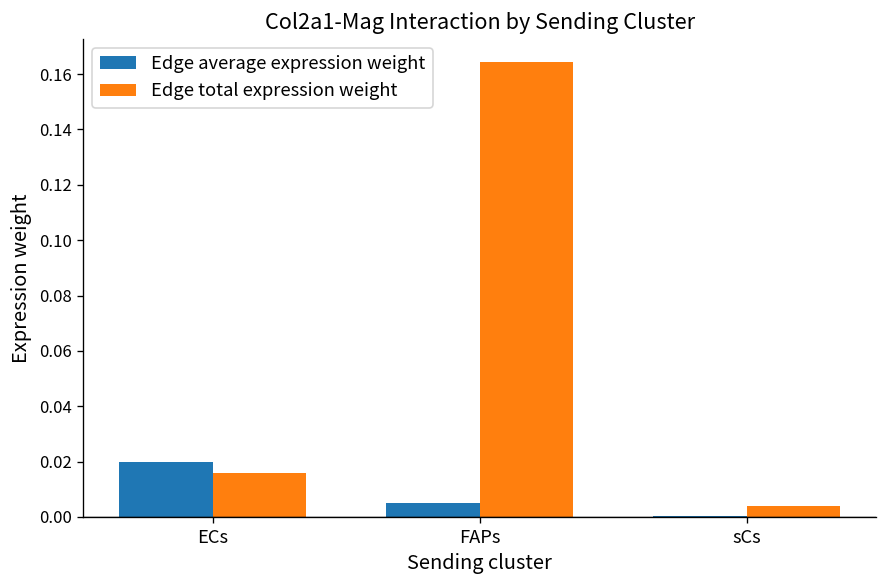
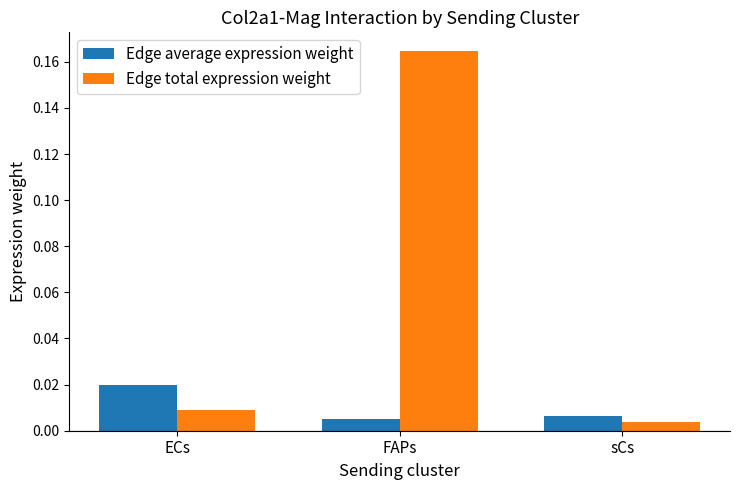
Edge total expression weight, ECs: 0.016 -> 0.009
Edge average expression weight, sCs: 0.000 -> 0.006
